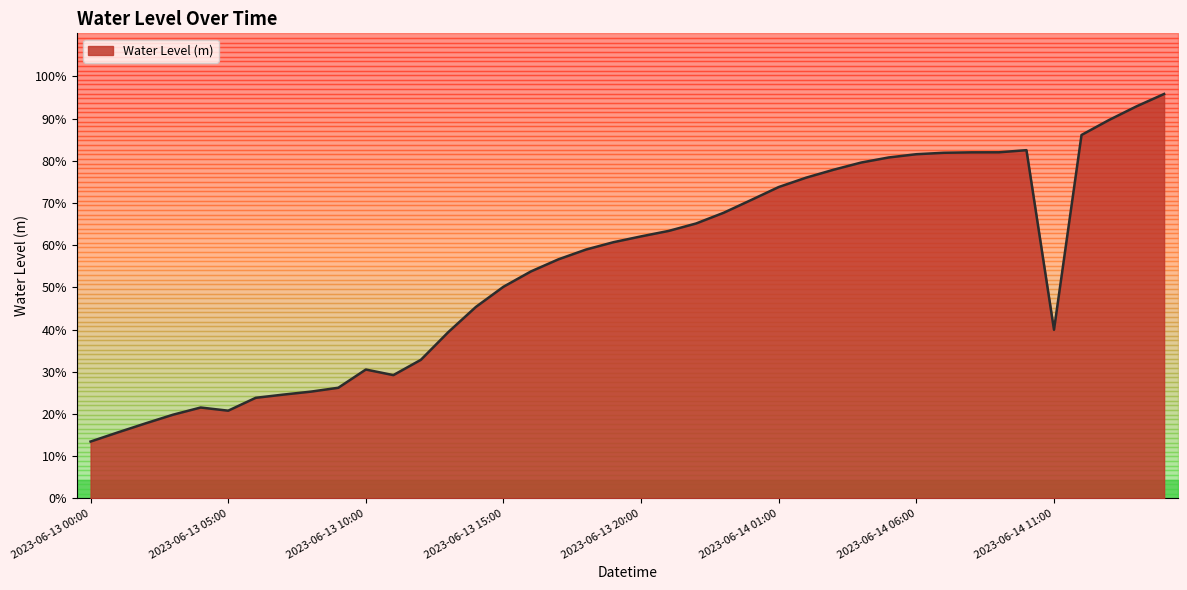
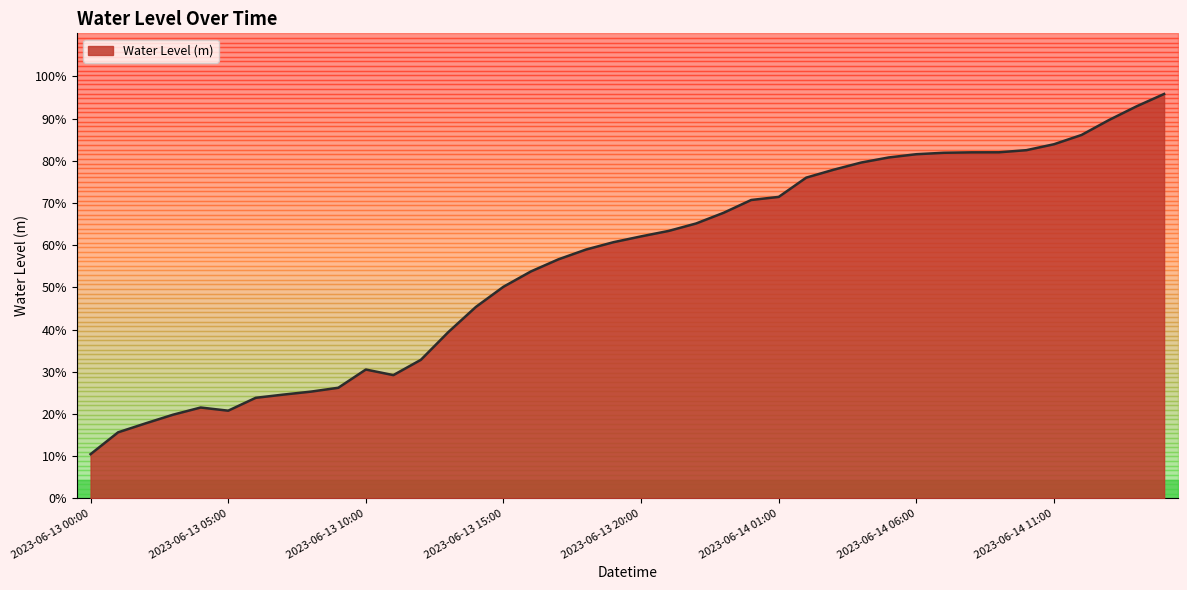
Water Level (m), 2023-06-13 00:00: 13% -> 10%
Water Level (m), 2023-06-14 01:00: 74% -> 71%
Water Level (m), 2023-06-14 11:00: 40% -> 84%
